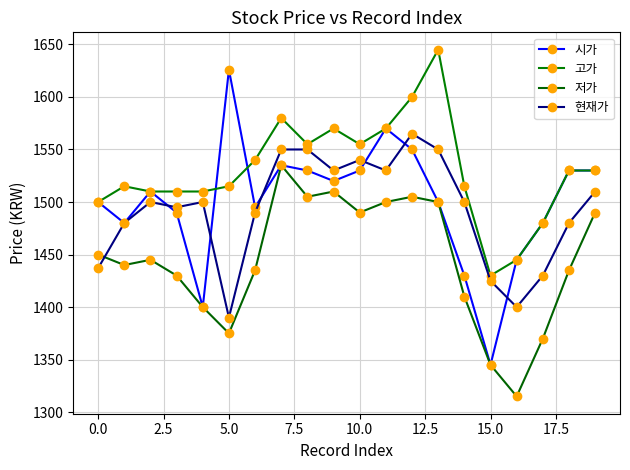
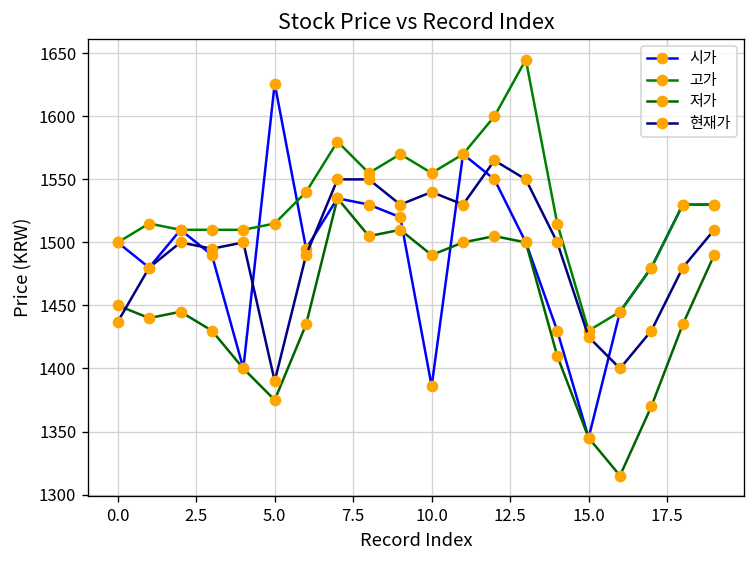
시가, 10.0: 1530 -> 1386
